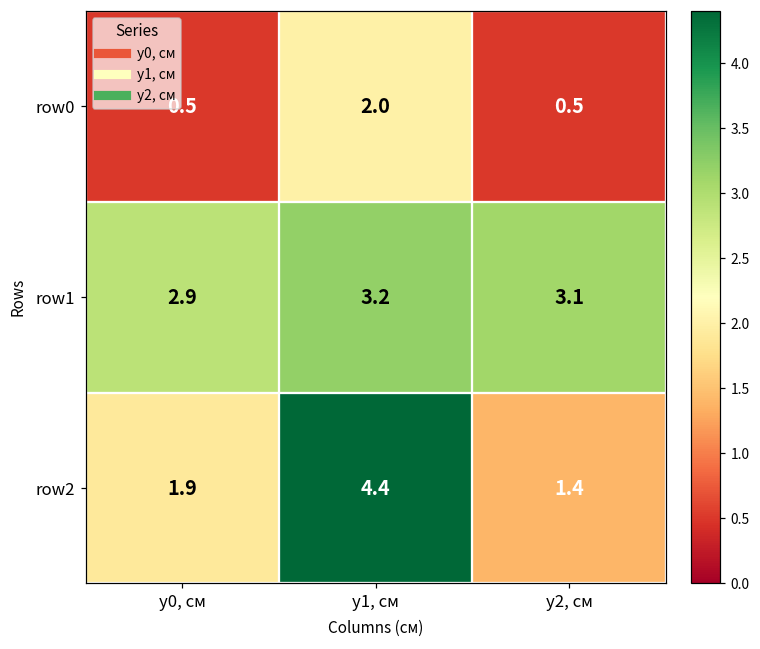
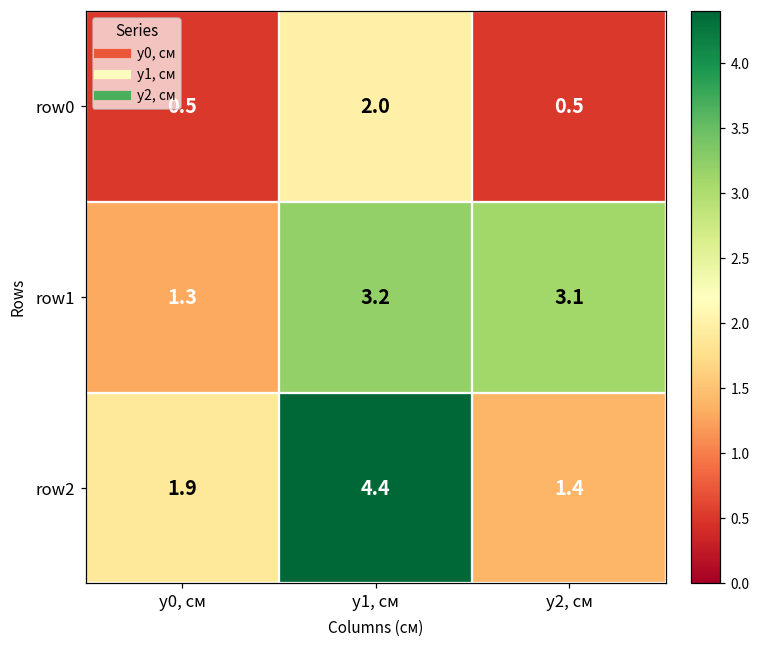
row1, y0, см: 2.9 -> 1.3
